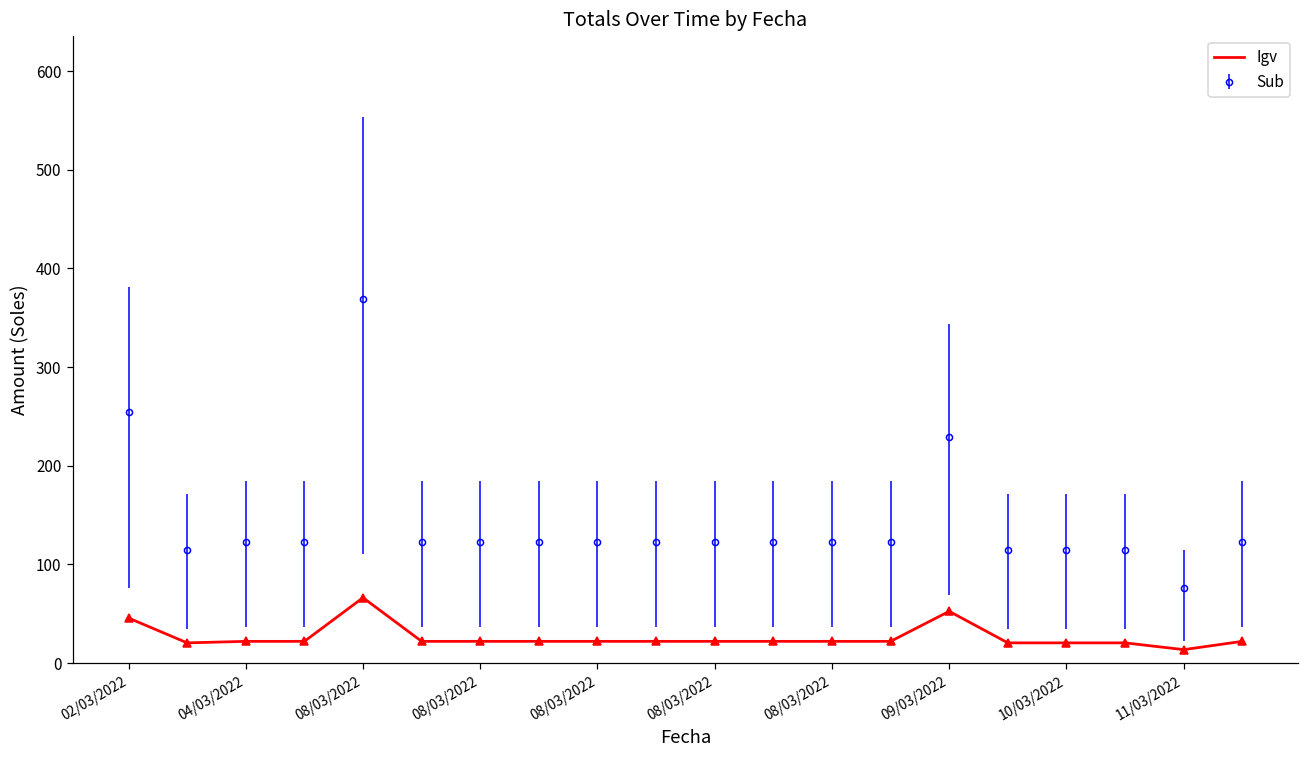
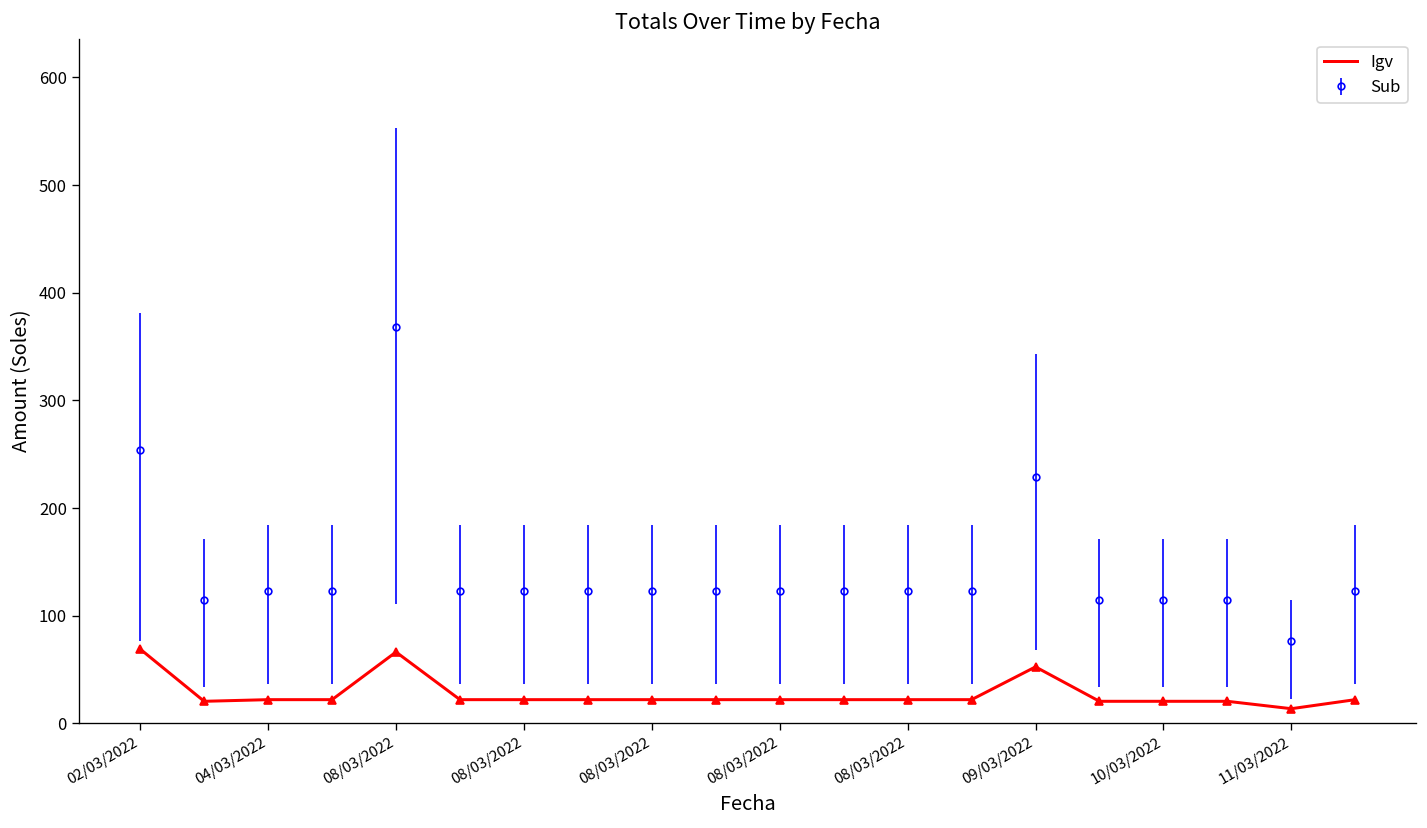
Igv, 02/03/2022: 50 -> 70
